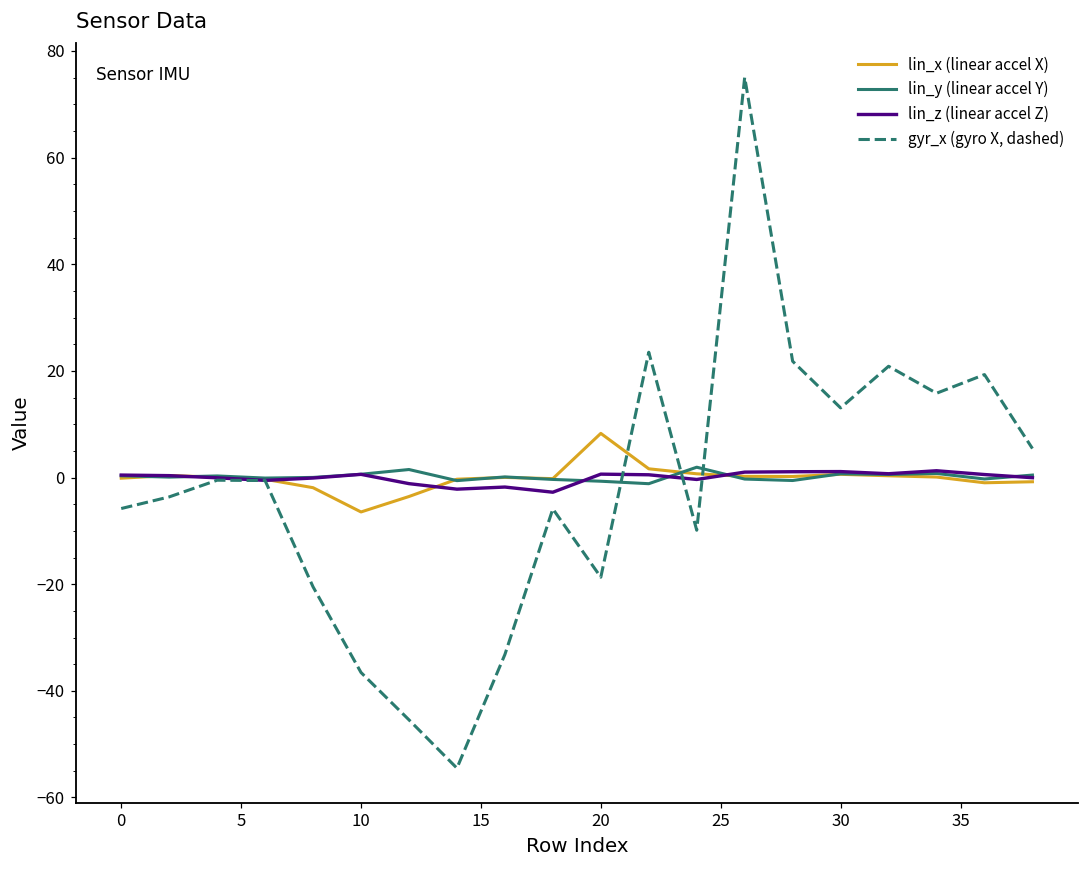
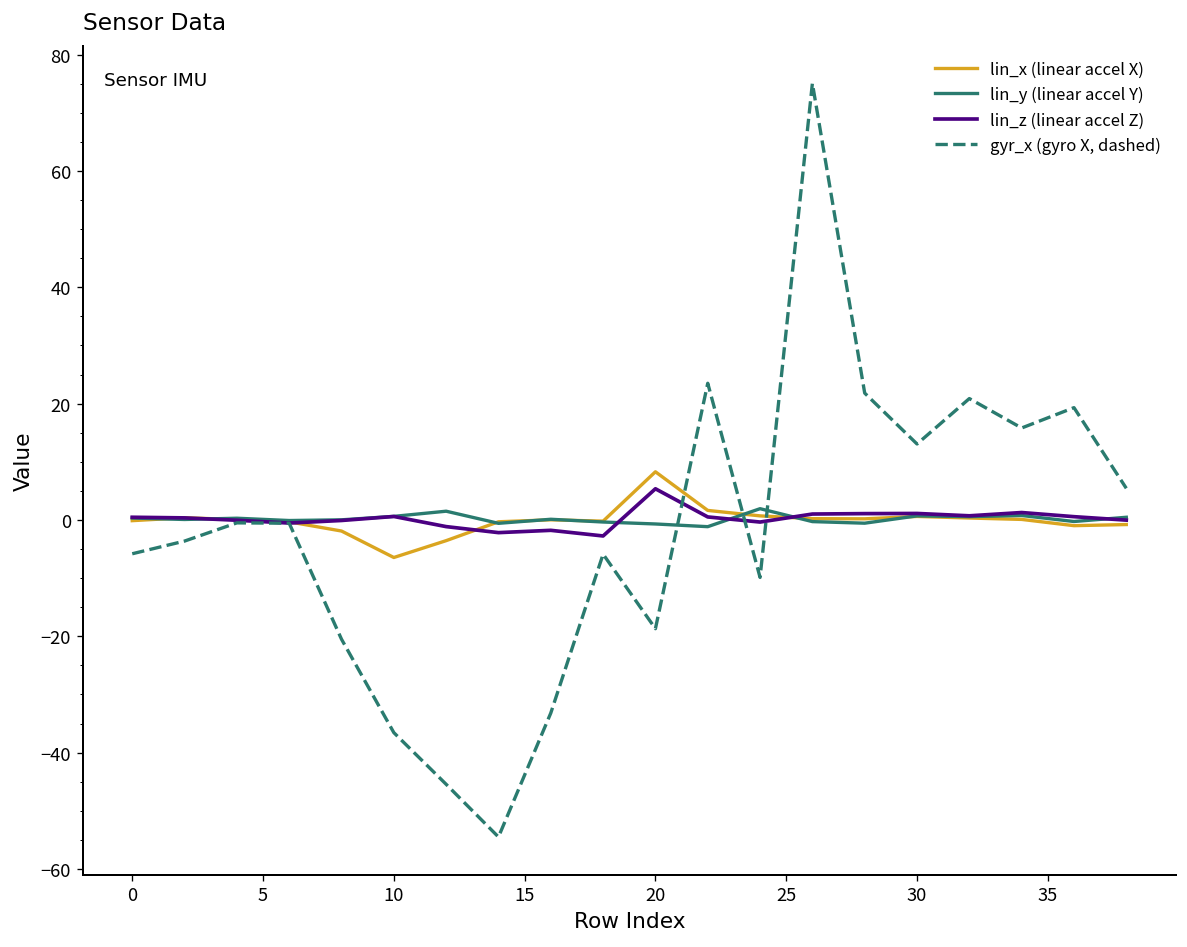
lin_z (linear accel Z), 20: 1 -> 5
